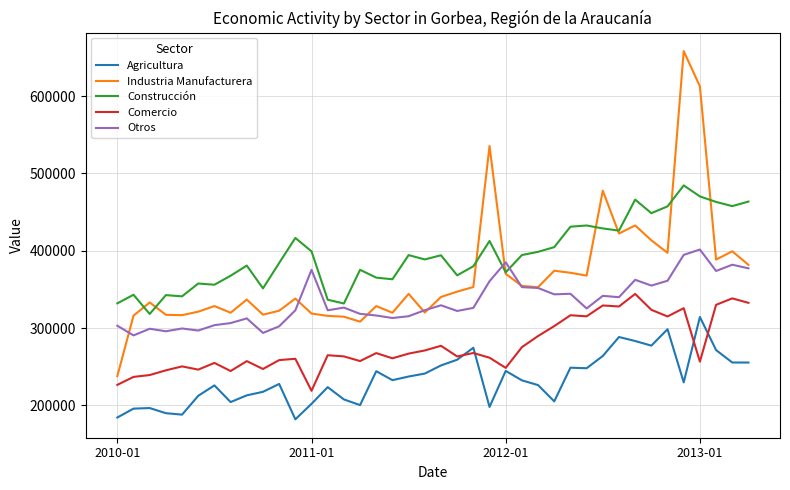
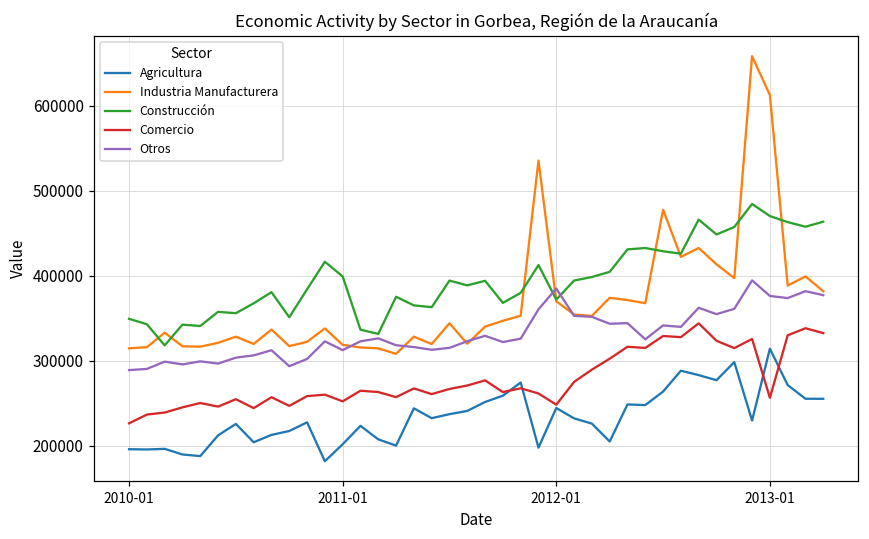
Agricultura, 2010-01: 180000 -> 200000
Industria Manufacturera, 2010-01: 240000 -> 310000
Construcción, 2010-01: 330000 -> 350000
Otros, 2010-01: 300000 -> 290000
Comercio, 2011-01: 220000 -> 250000
Otros, 2011-01: 380000 -> 310000
Otros, 2013-01: 400000 -> 380000
